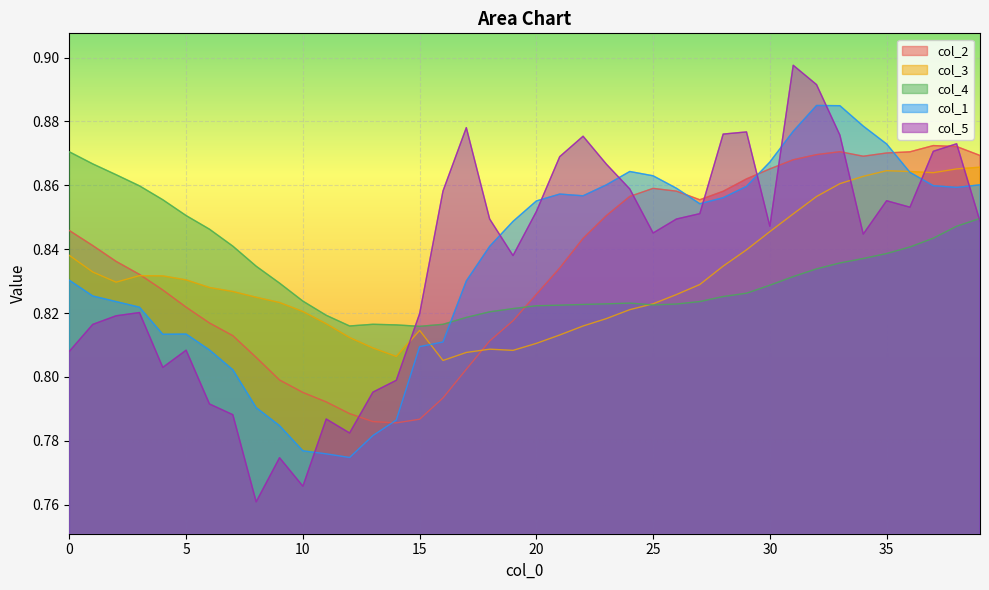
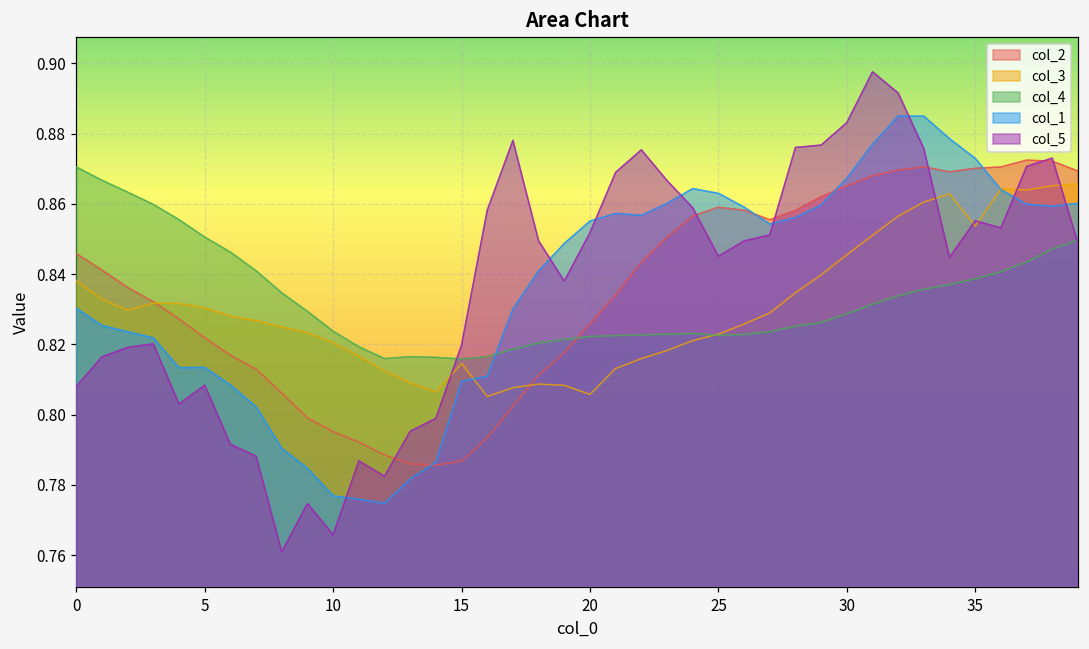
col_3, 20: 0.810 -> 0.806
col_5, 30: 0.847 -> 0.883
col_3, 35: 0.865 -> 0.854
